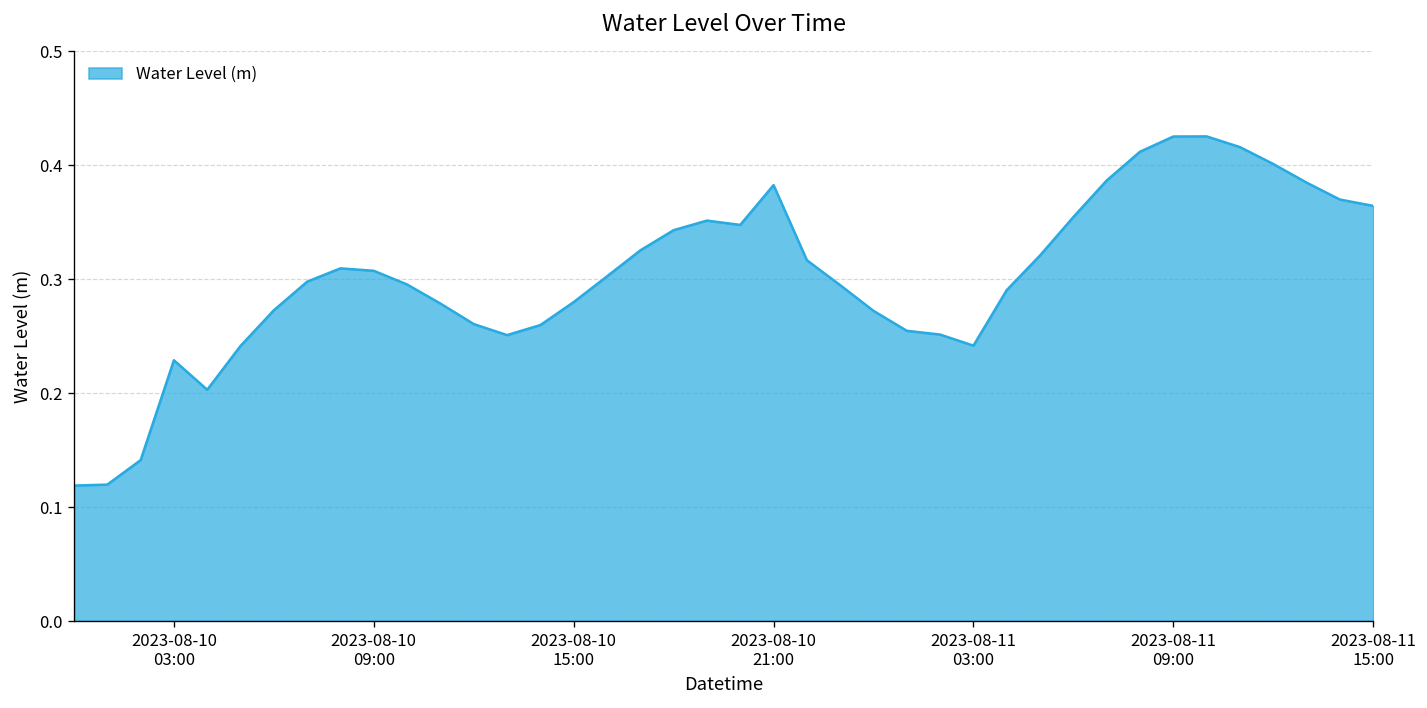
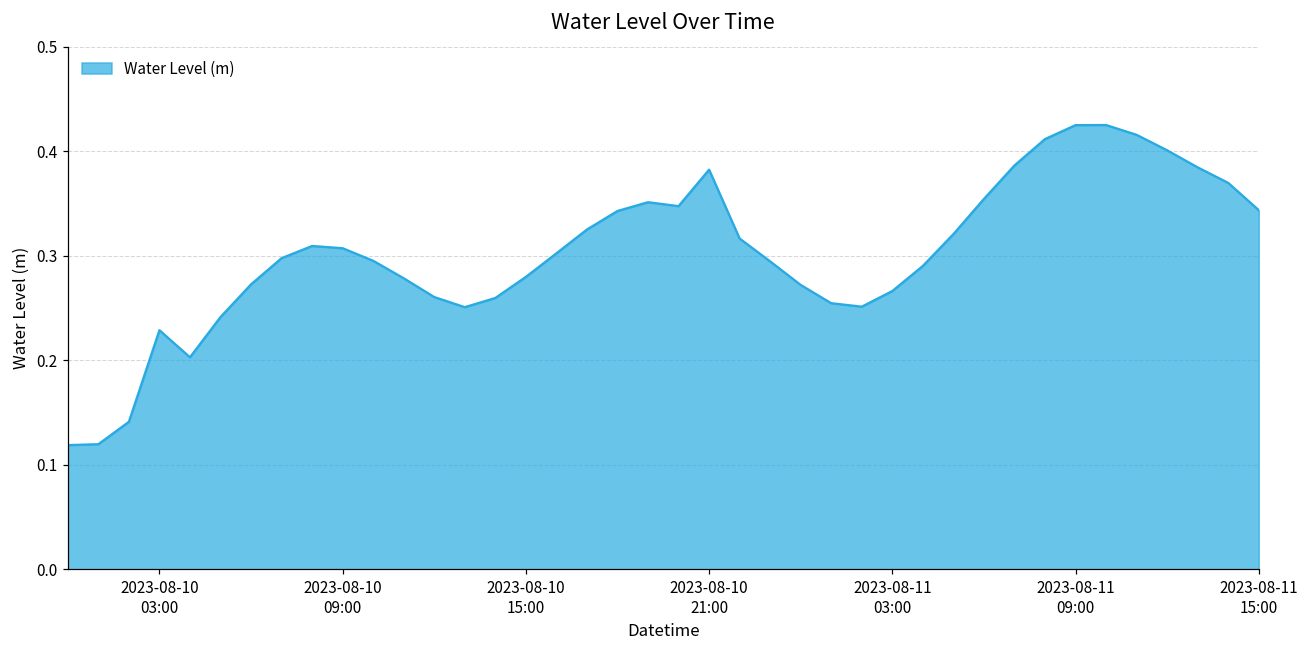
2023-08-11 03:00: 0.24 -> 0.27
2023-08-11 15:00: 0.36 -> 0.34
